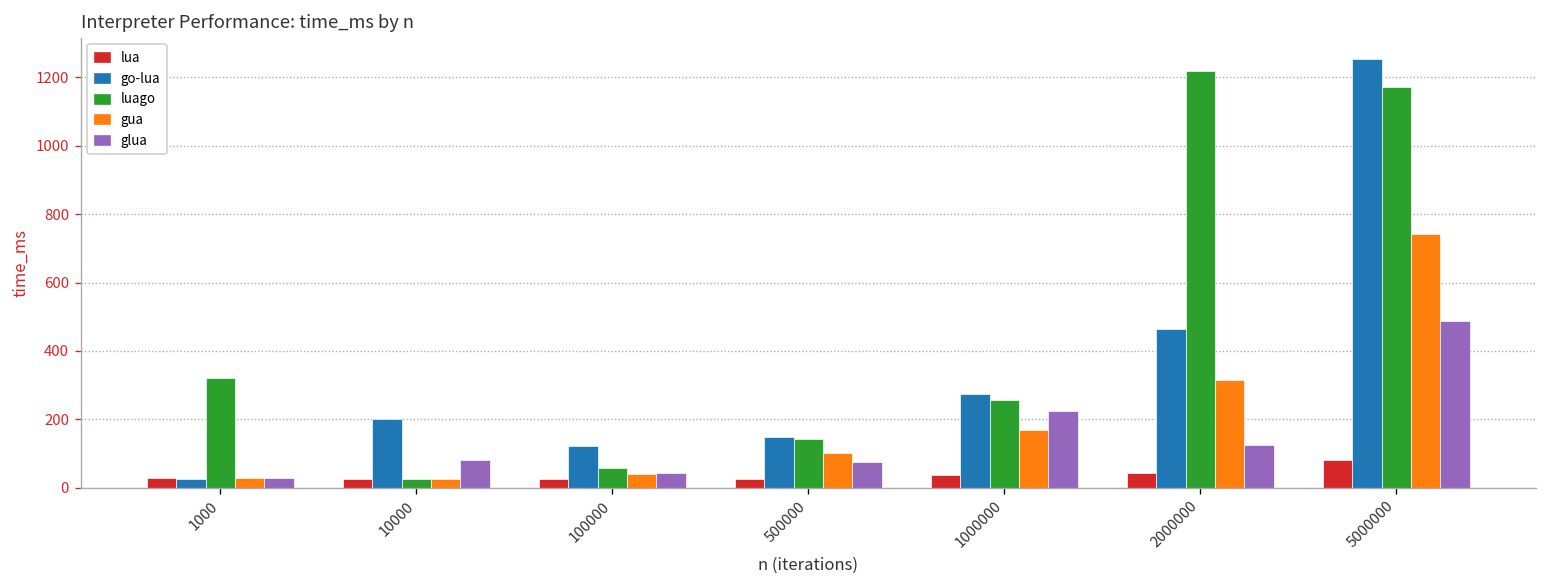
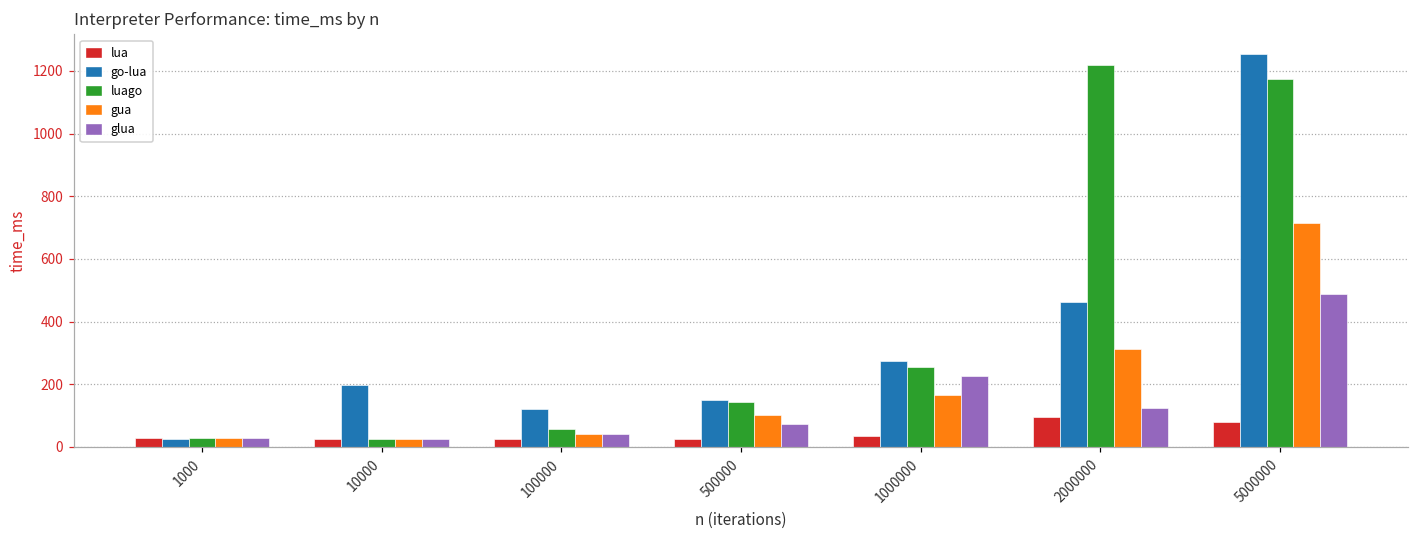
luago, 1000: 320 -> 30
glua, 10000: 80 -> 30
lua, 2000000: 40 -> 100
gua, 5000000: 740 -> 710
